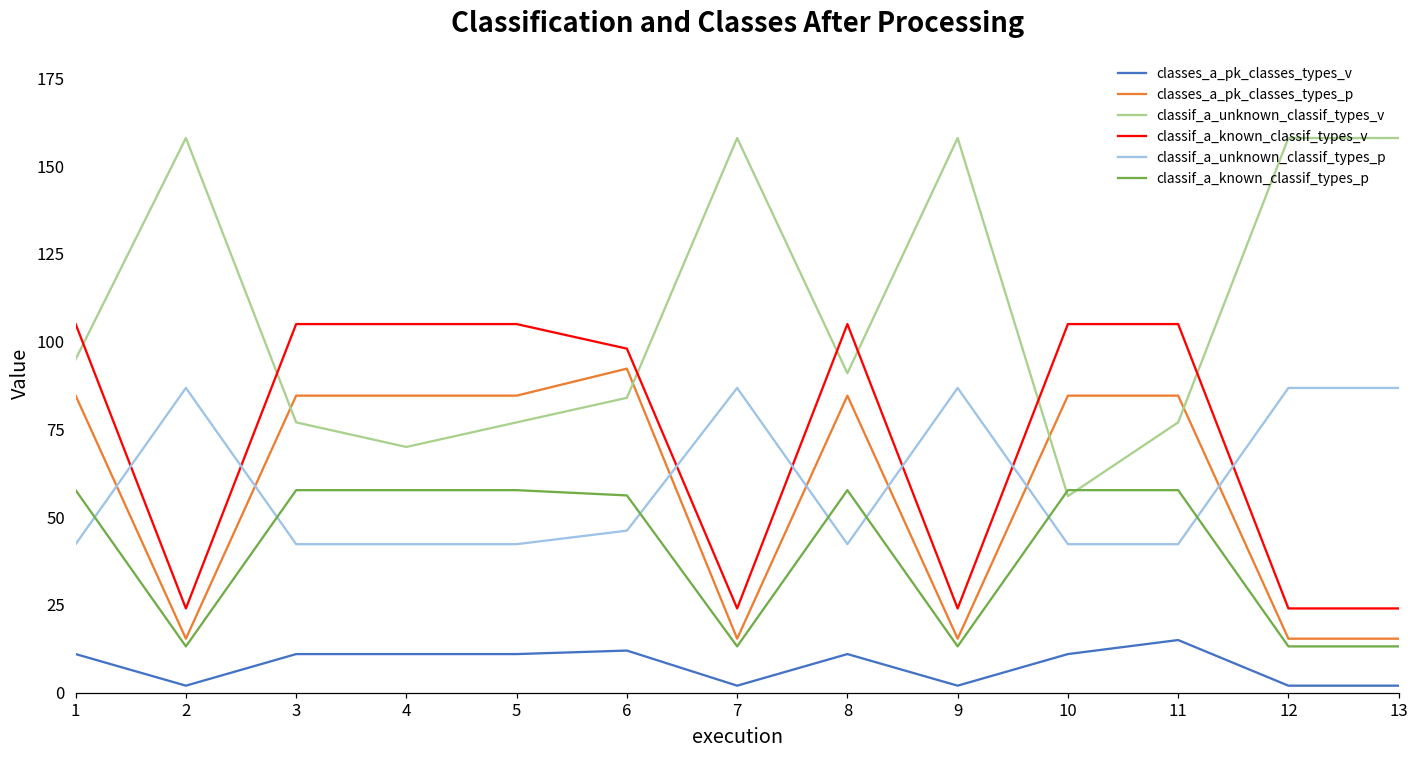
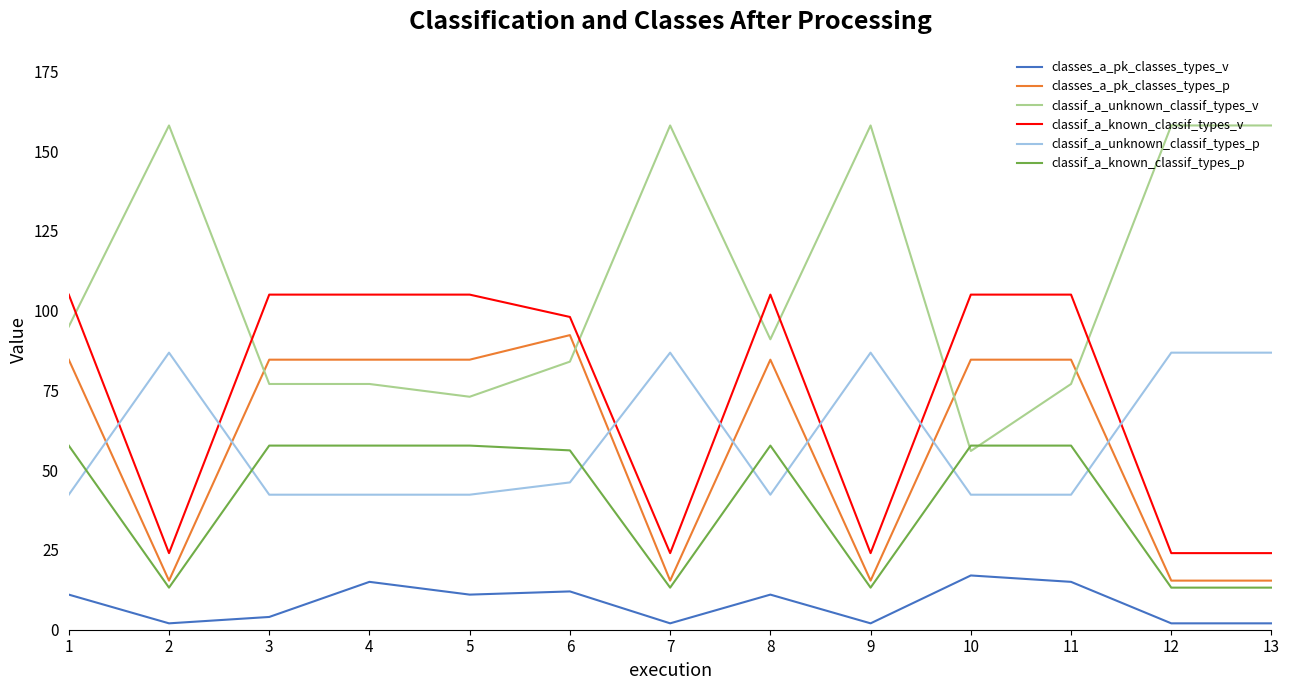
classes_a_pk_classes_types_v, 3: 11 -> 4
classes_a_pk_classes_types_v, 4: 11 -> 15
classif_a_unknown_classif_types_v, 4: 70 -> 77
classif_a_unknown_classif_types_v, 5: 77 -> 73
classes_a_pk_classes_types_v, 10: 11 -> 17
